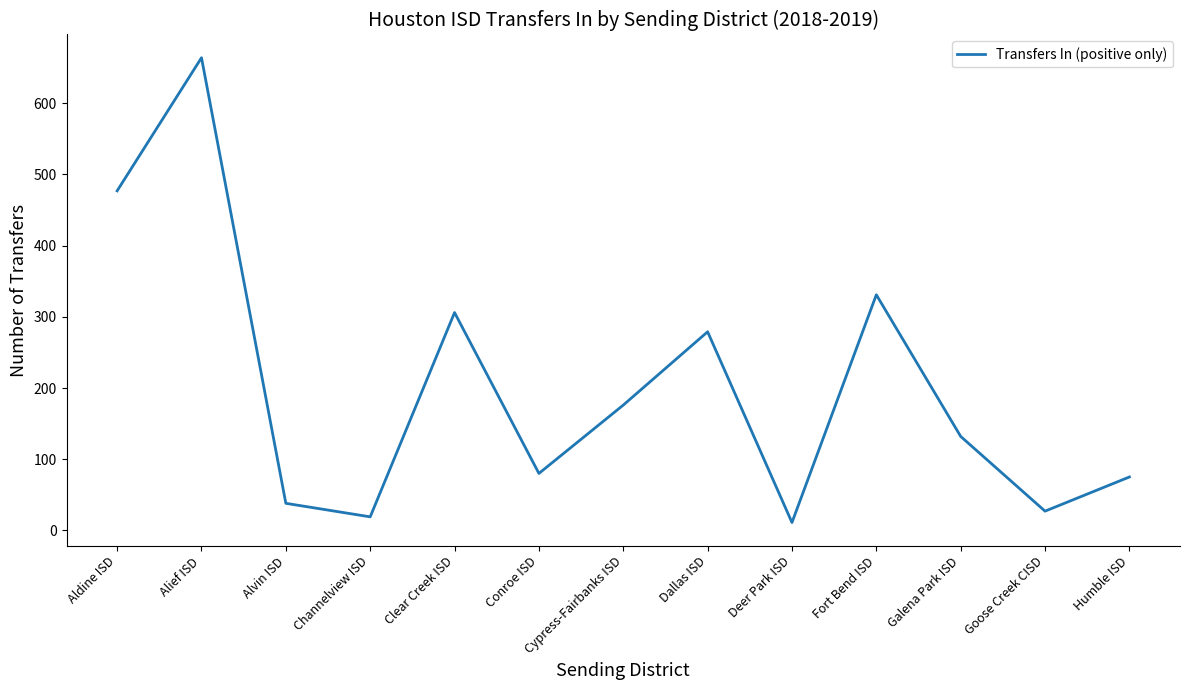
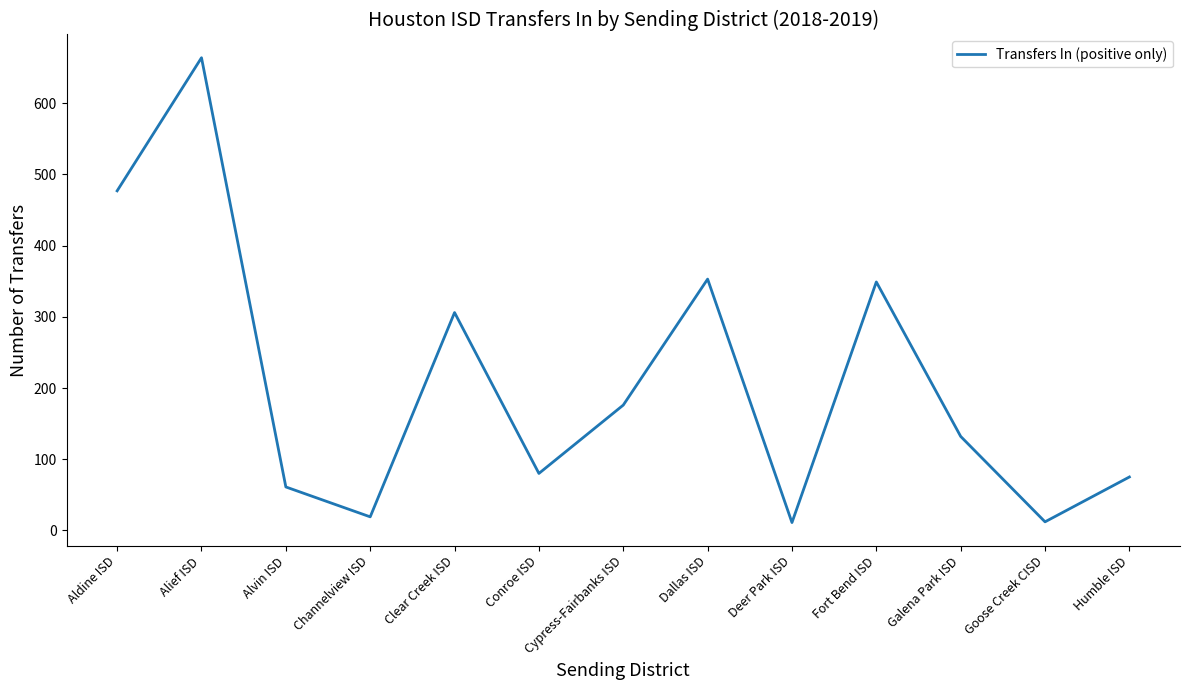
Alvin ISD: 40 -> 60
Dallas ISD: 280 -> 350
Fort Bend ISD: 330 -> 350
Goose Creek CISD: 30 -> 10
